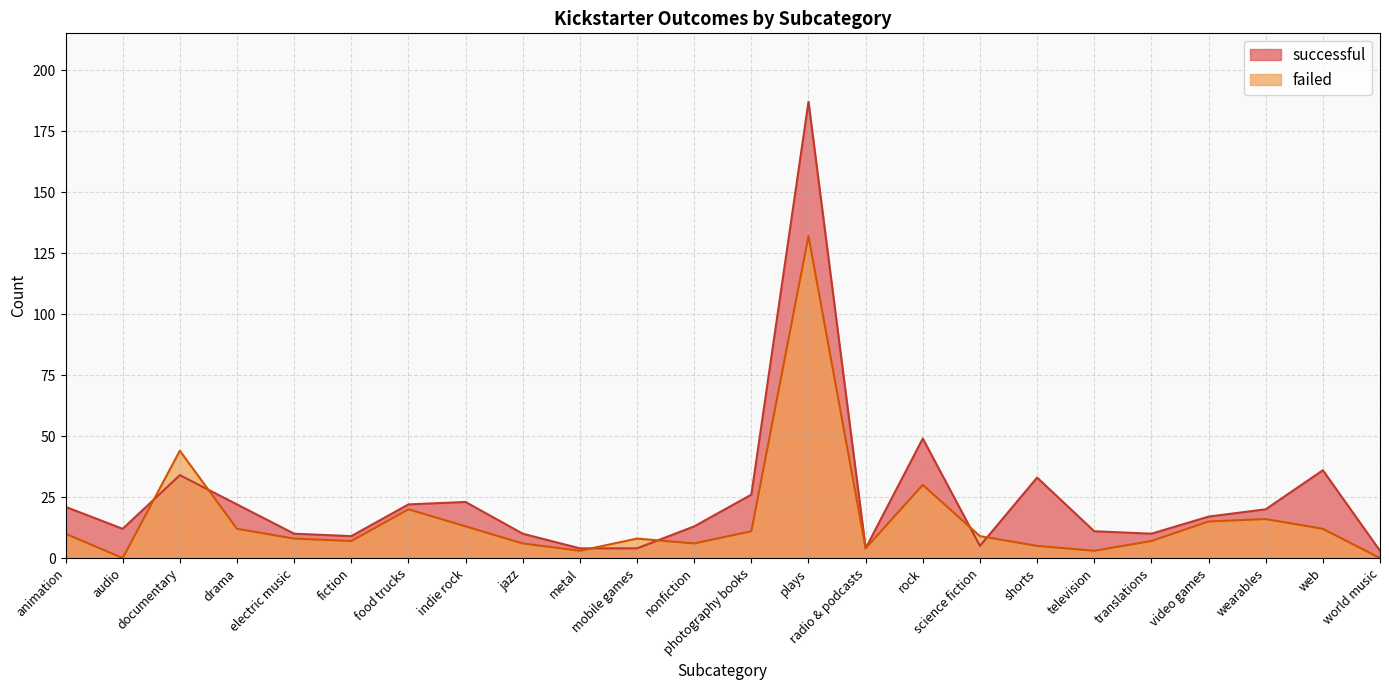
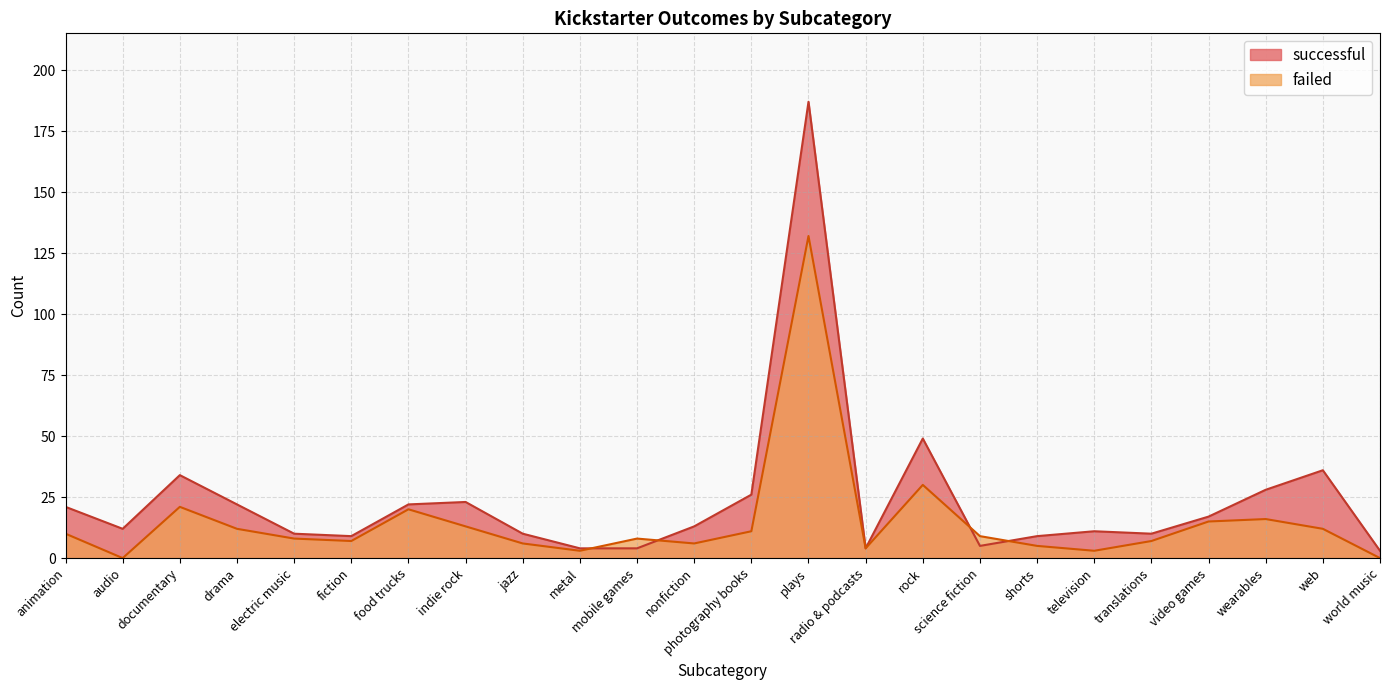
failed, documentary: 44 -> 21
successful, shorts: 33 -> 9
successful, wearables: 20 -> 28
